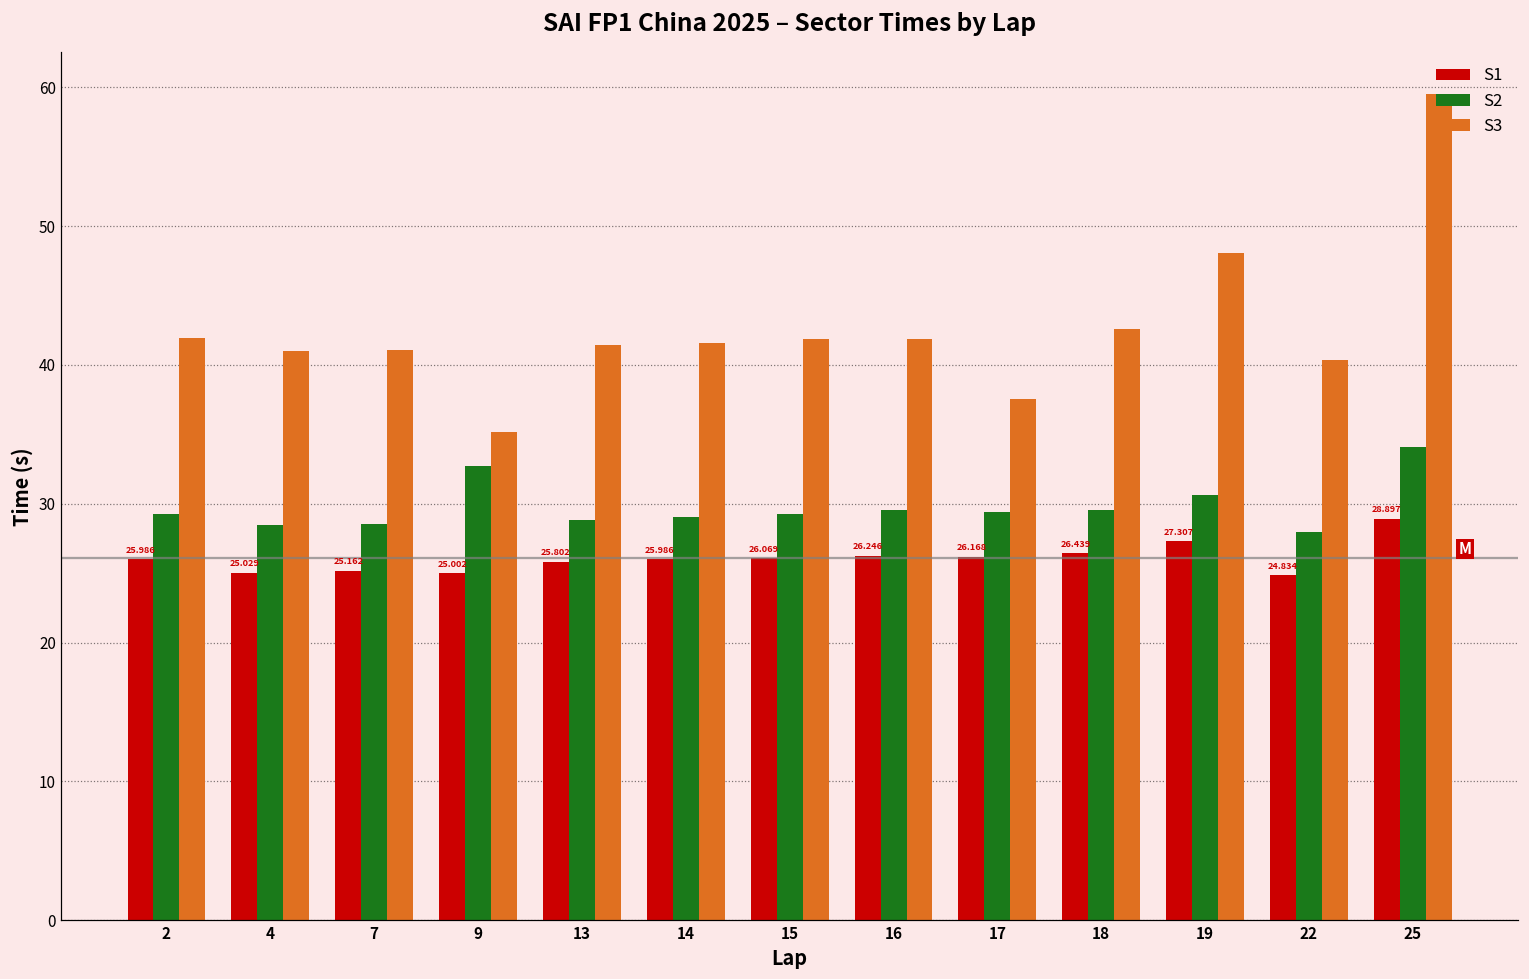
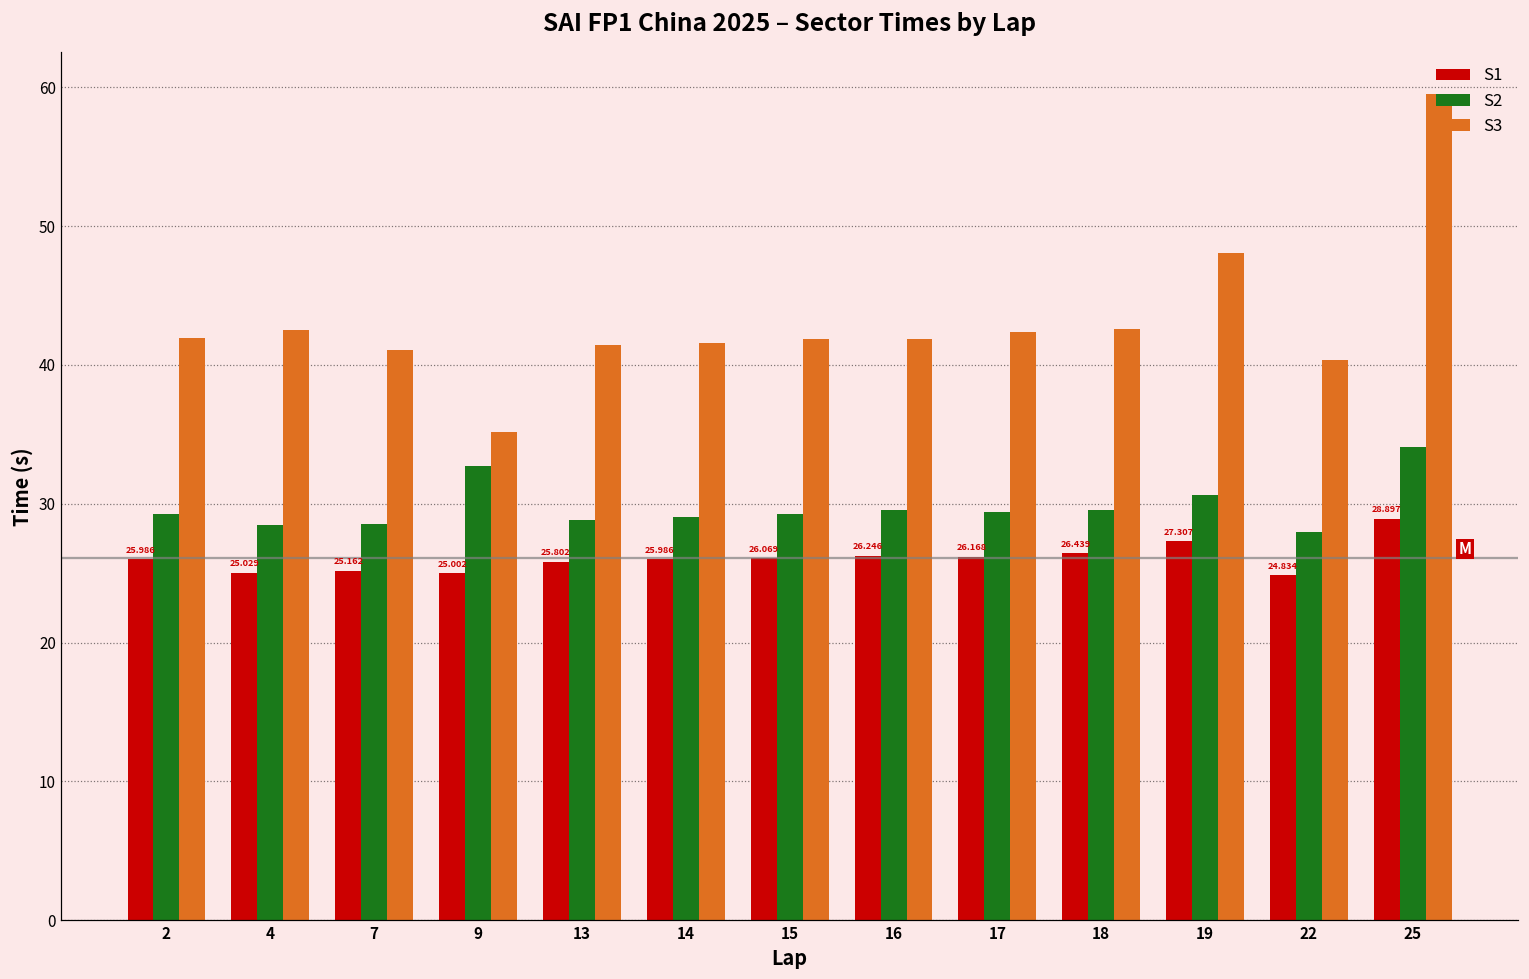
S3, 4: 41.0 -> 42.5
S3, 17: 37.6 -> 42.3
